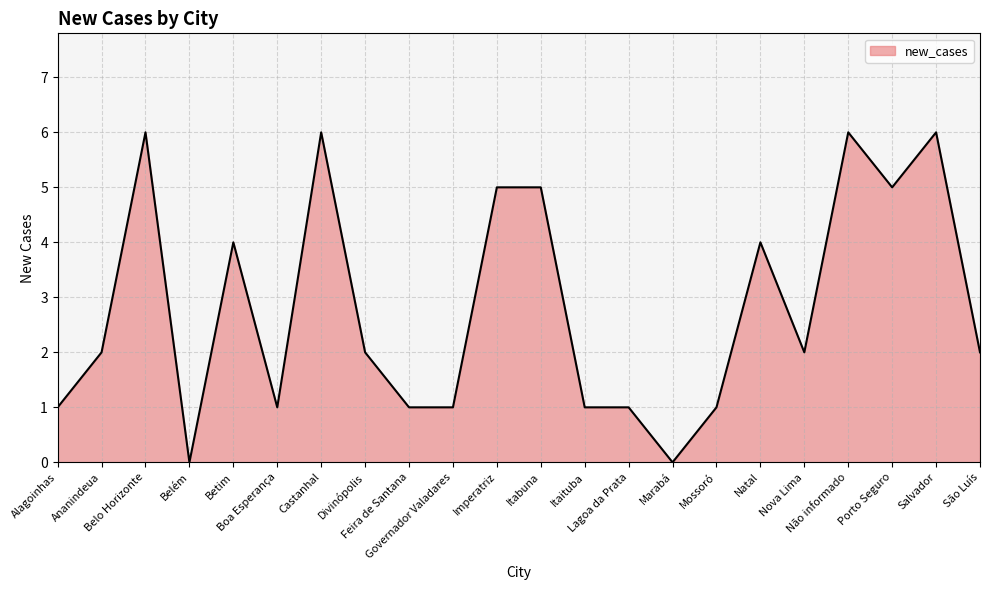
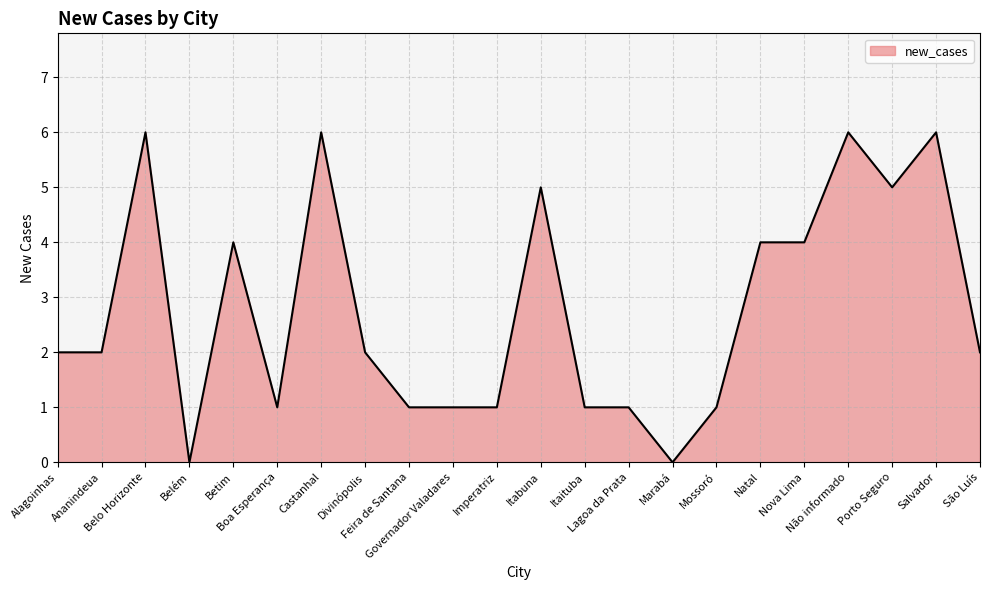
Alagoinhas: 1 -> 2
Imperatriz: 5 -> 1
Nova Lima: 2 -> 4
